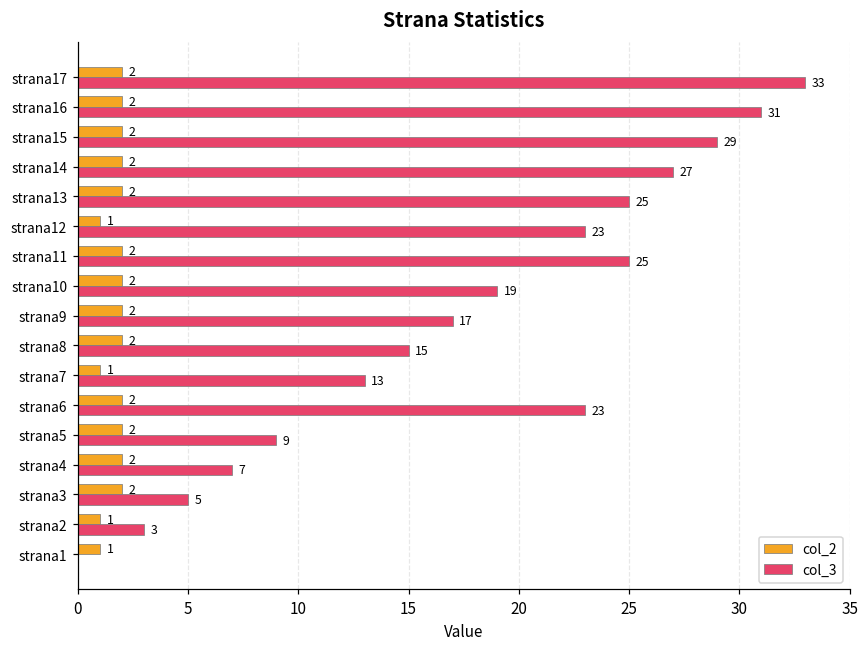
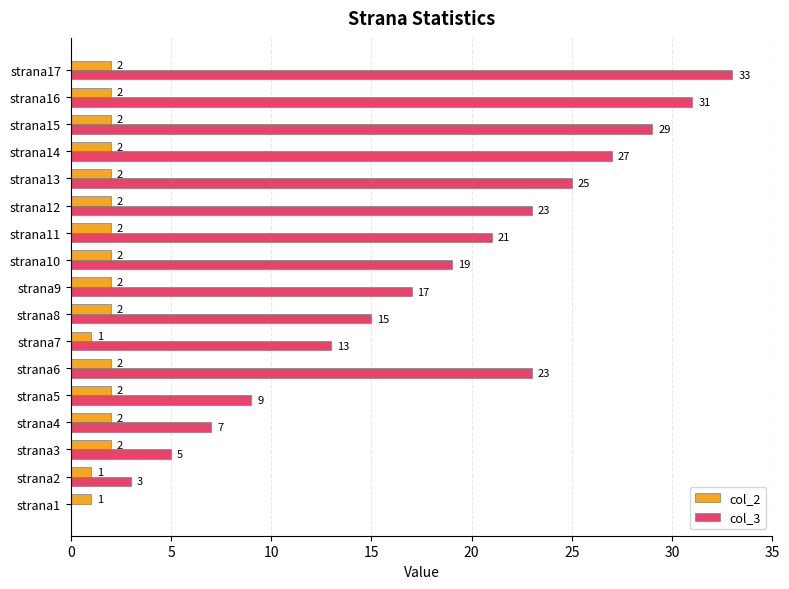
col_2, strana12: 1 -> 2
col_3, strana11: 25 -> 21
